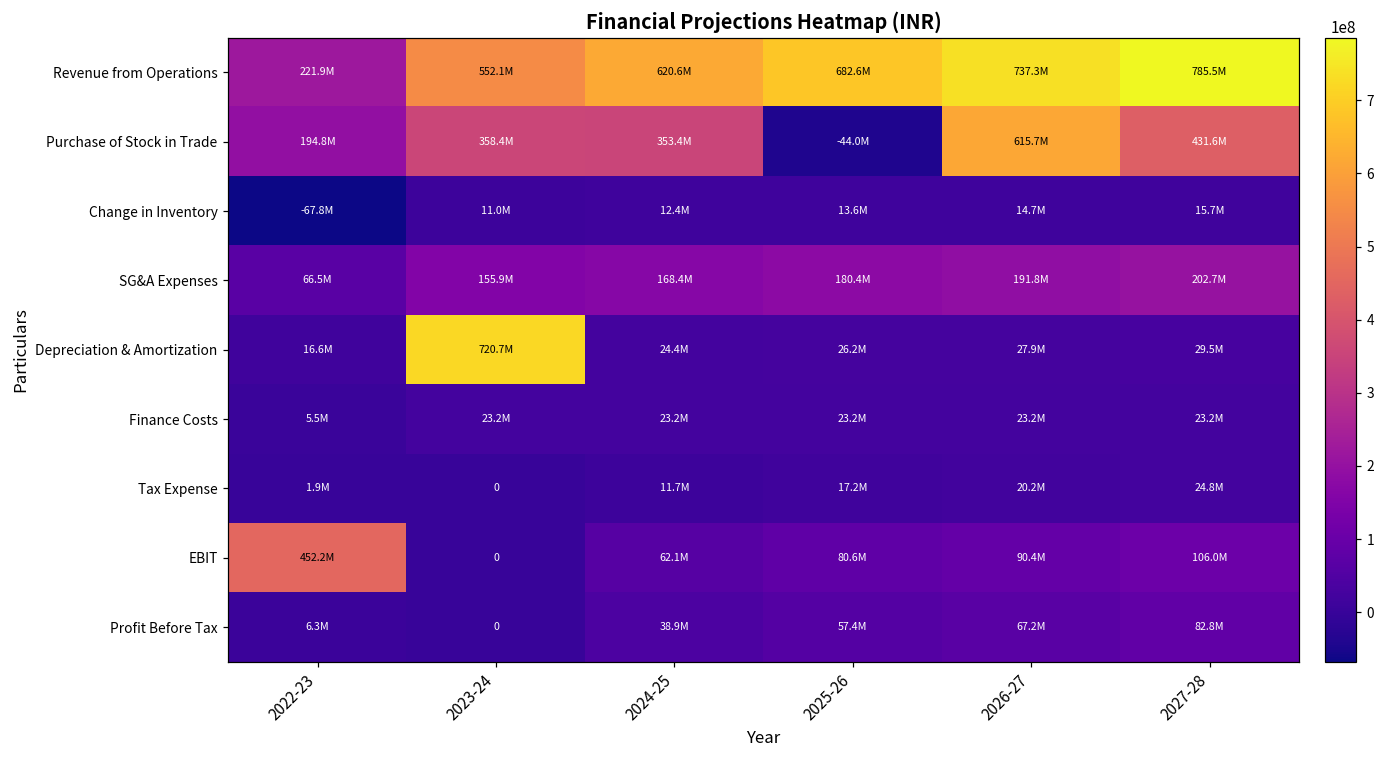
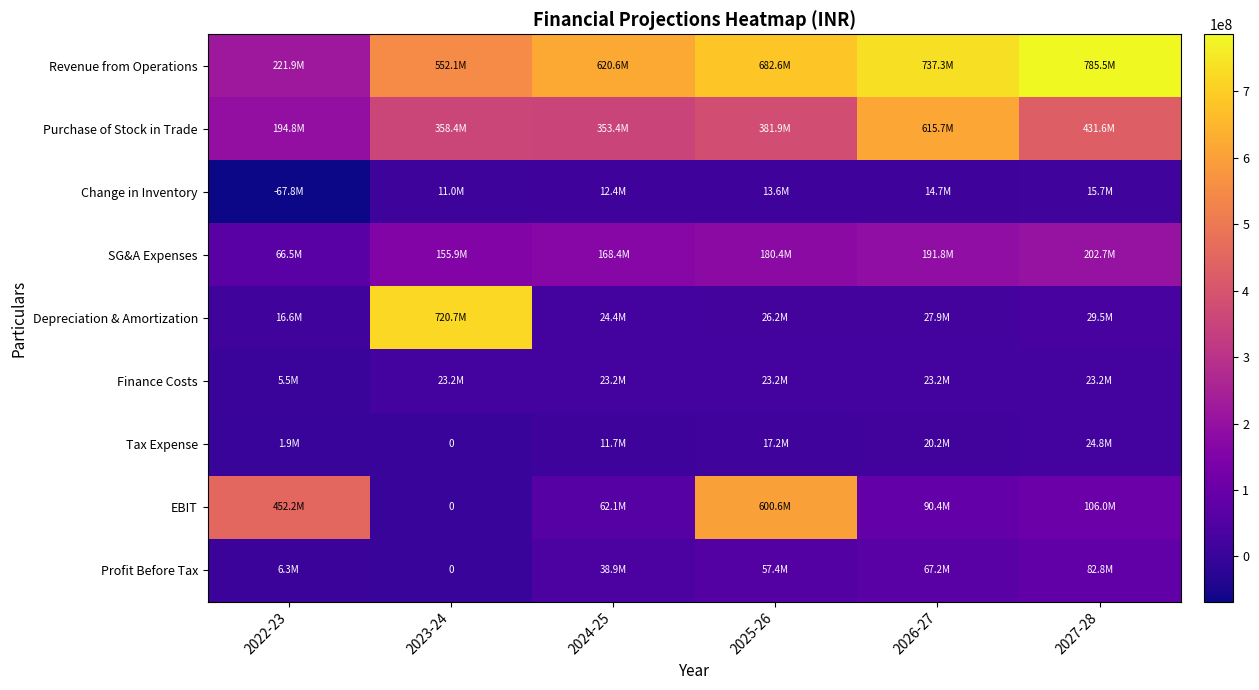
Purchase of Stock in Trade, 2025-26: -44.0M -> 381.9M
EBIT, 2025-26: 80.6M -> 600.6M
